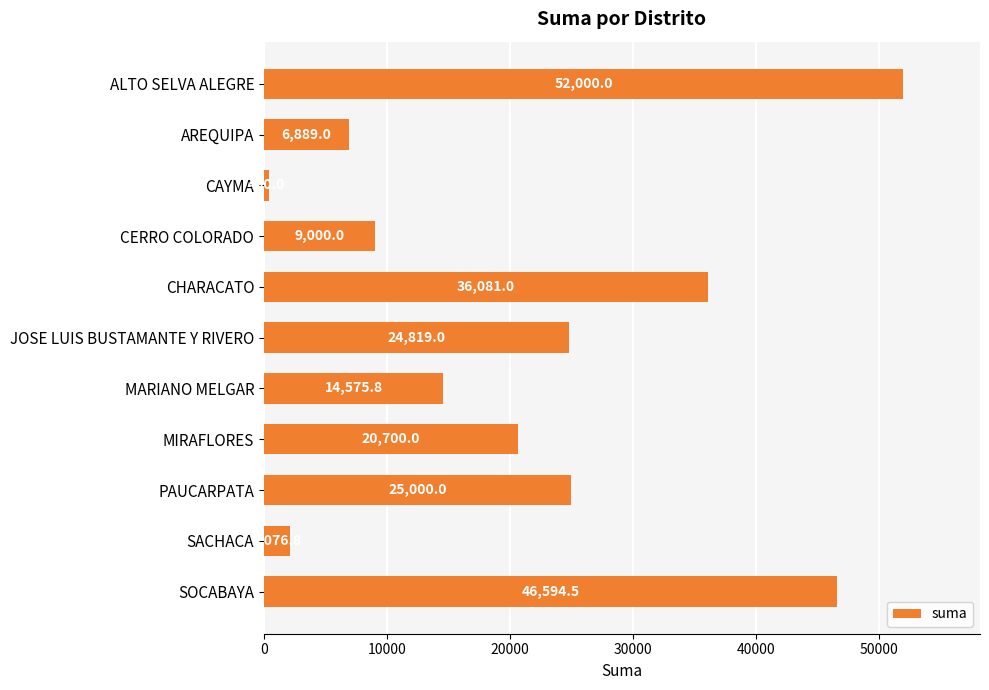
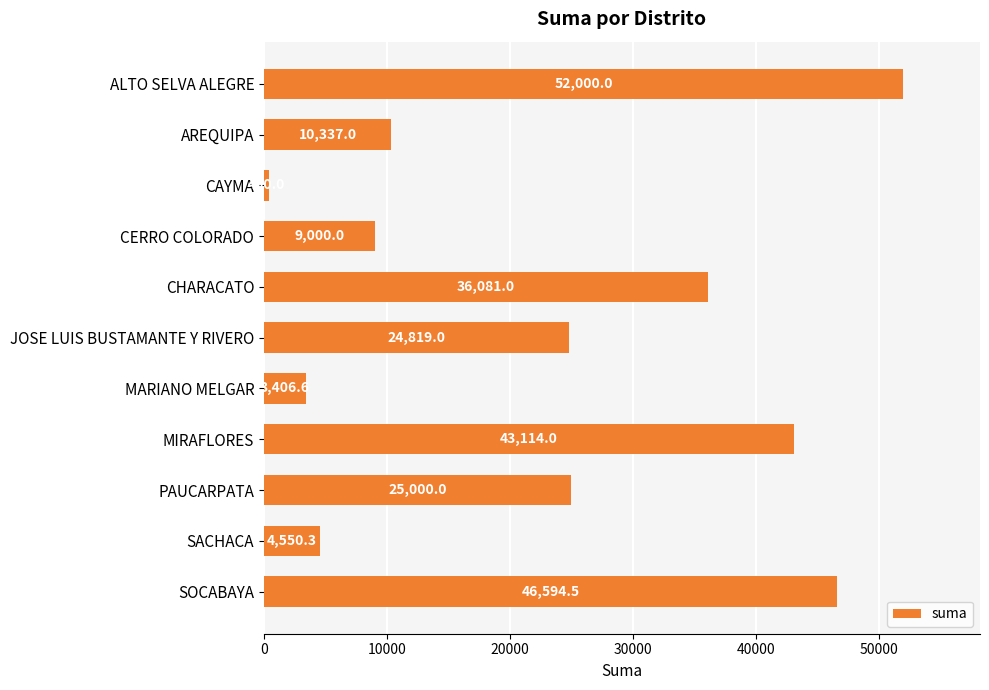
AREQUIPA: 6,889.0 -> 10,337.0
MARIANO MELGAR: 14,575.8 -> 3,406.6
MIRAFLORES: 20,700.0 -> 43,114.0
SACHACA: 2100 -> 4600
